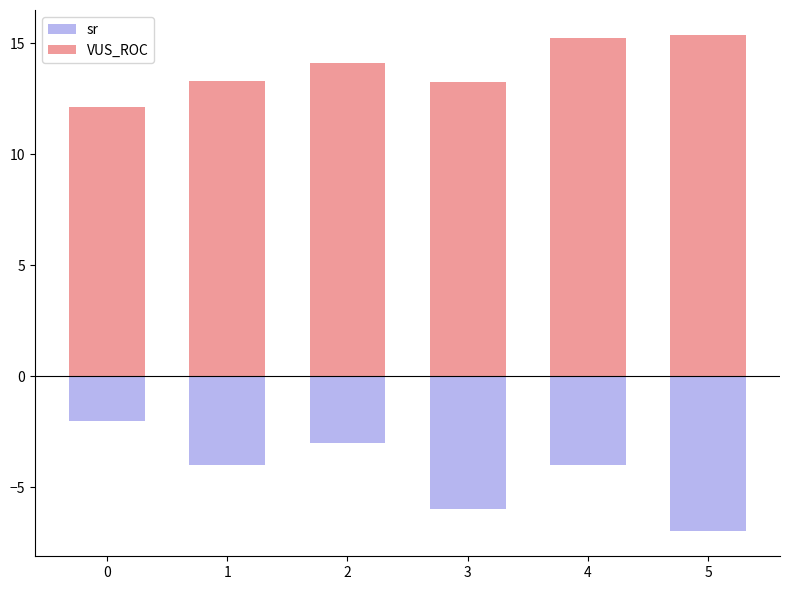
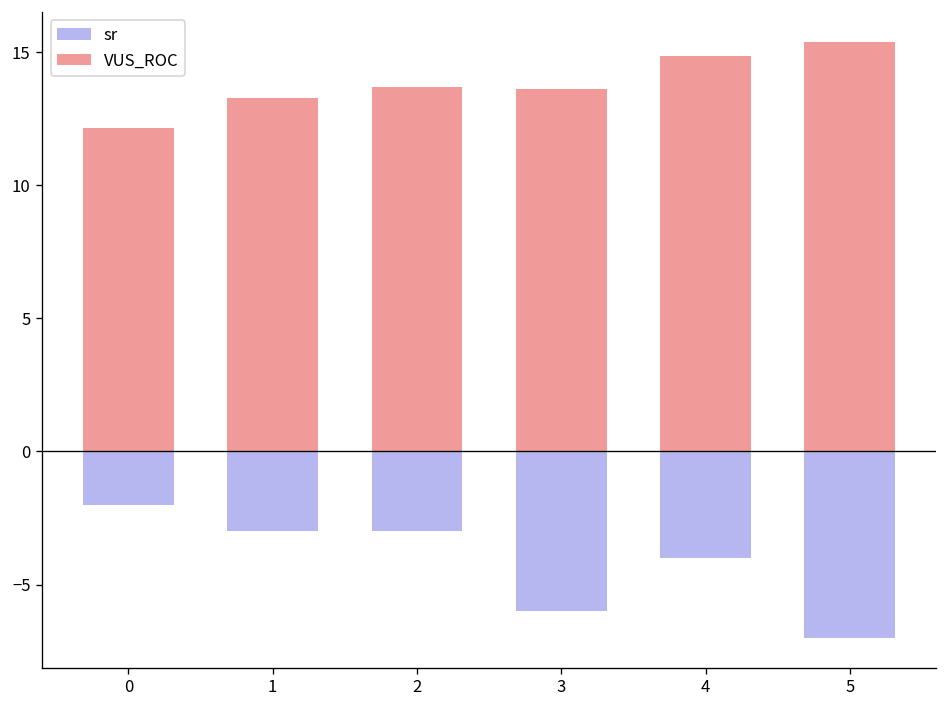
sr, 1: -4.0 -> -3.0
VUS_ROC, 2: 14.1 -> 13.7
VUS_ROC, 3: 13.3 -> 13.6
VUS_ROC, 4: 15.3 -> 14.8
